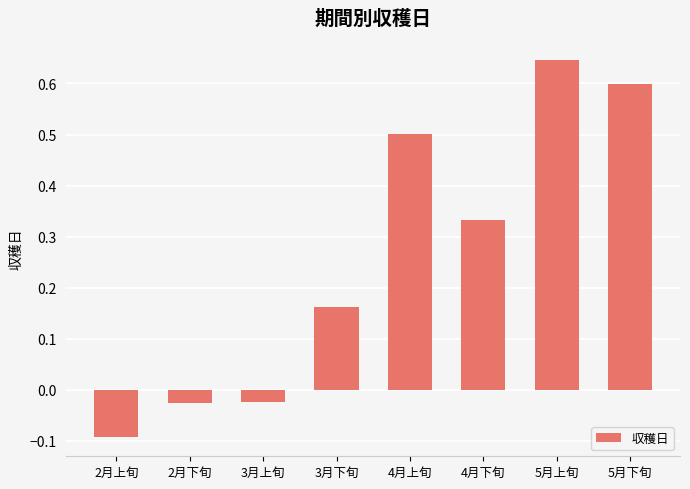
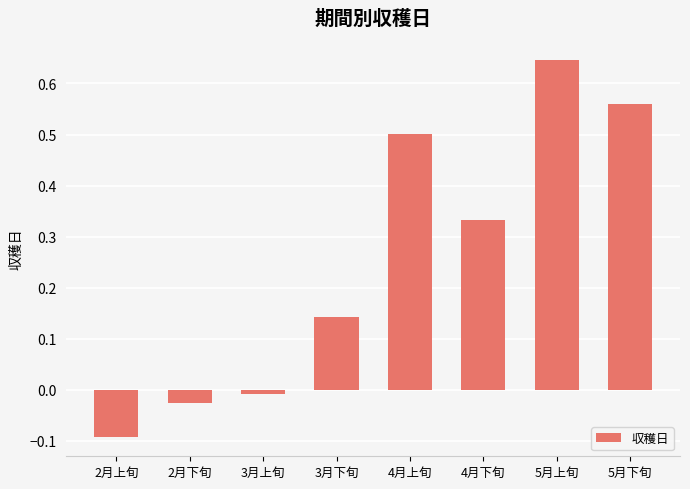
3月上旬: -0.02 -> -0.01
3月下旬: 0.16 -> 0.14
5月下旬: 0.60 -> 0.56
